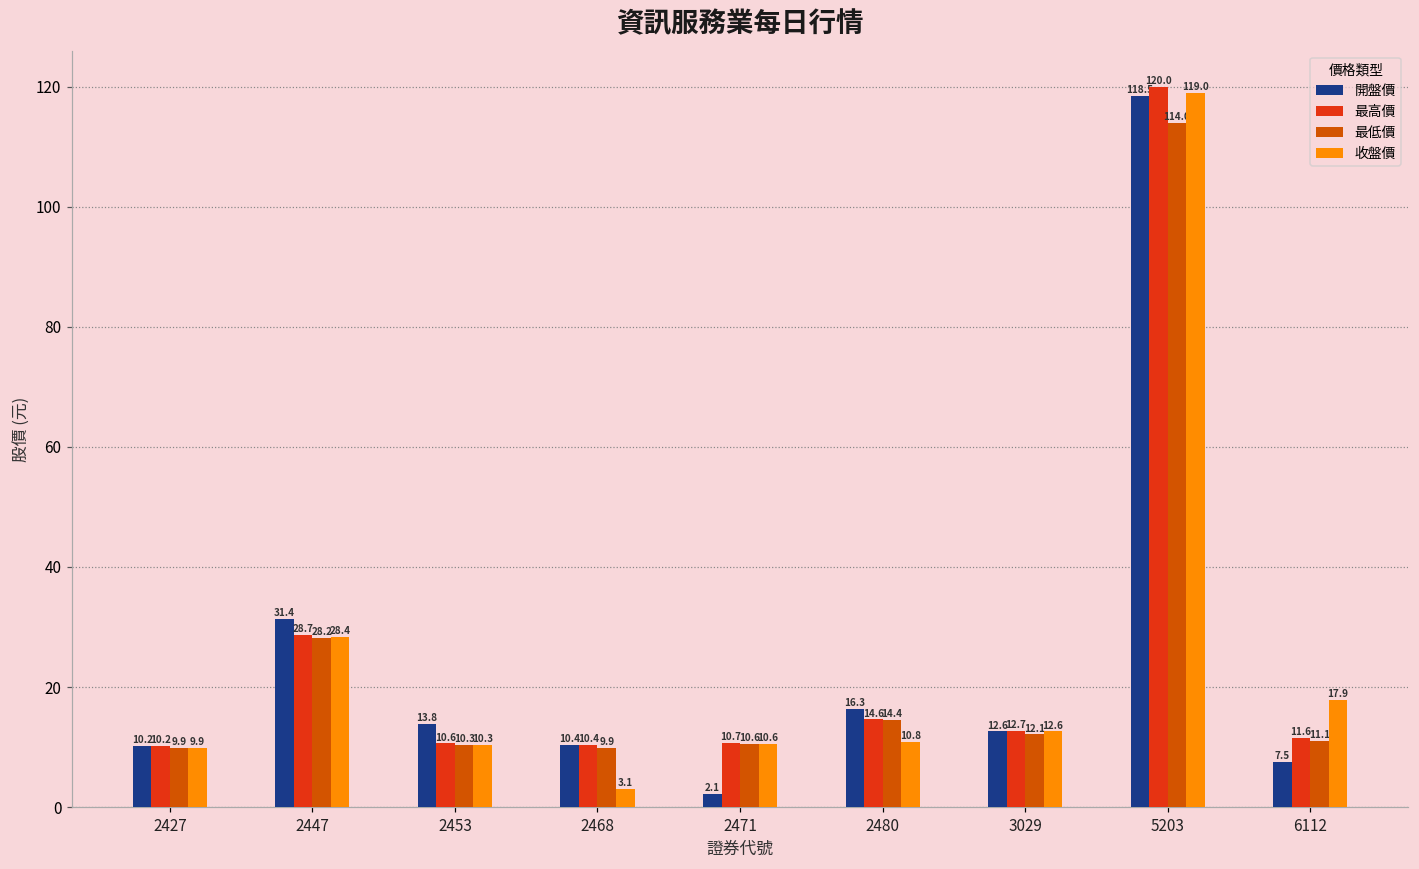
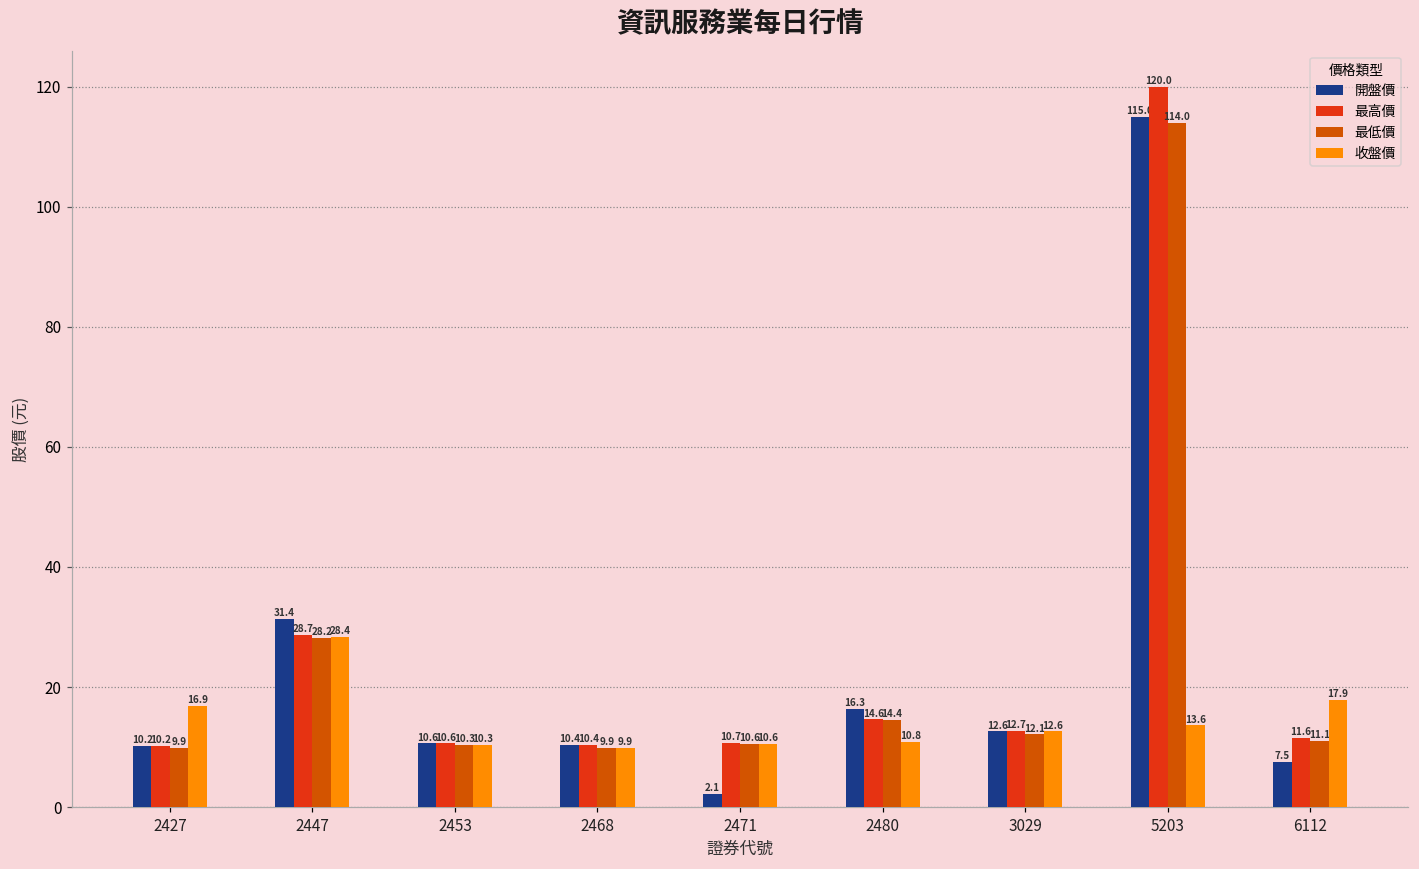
收盤價, 2427: 9.9 -> 16.9
開盤價, 2453: 13.8 -> 10.6
收盤價, 2468: 3.1 -> 9.9
開盤價, 5203: 118.5 -> 115.0
收盤價, 5203: 119.0 -> 13.6
